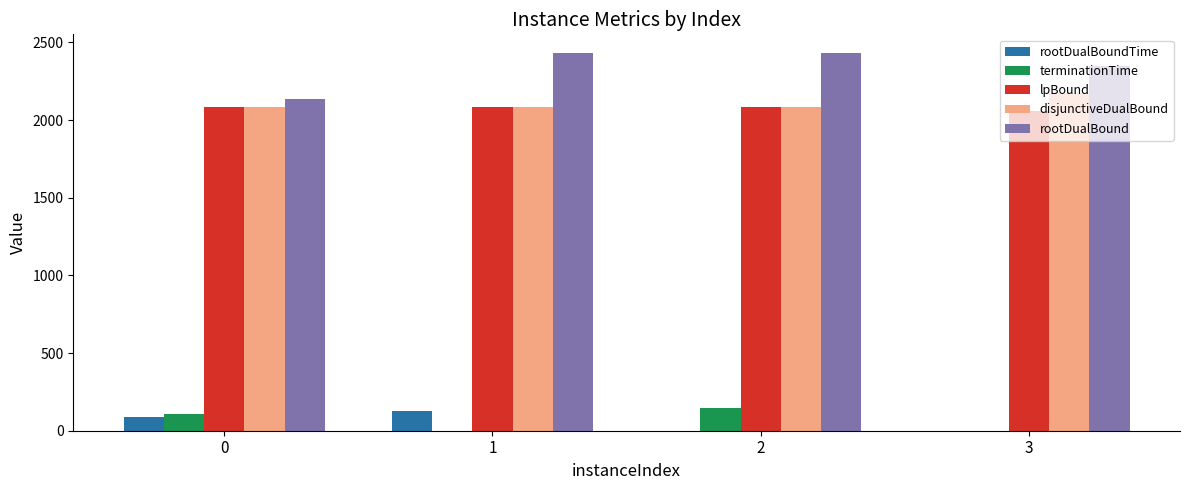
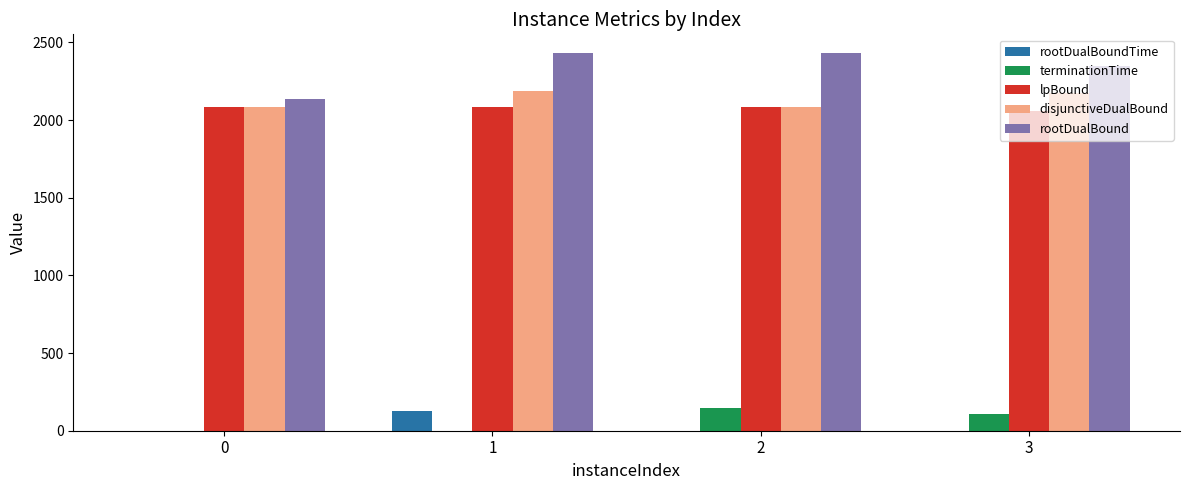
rootDualBoundTime, 0: 90 -> 0
terminationTime, 0: 110 -> 0
disjunctiveDualBound, 1: 2090 -> 2190
terminationTime, 3: 0 -> 110
